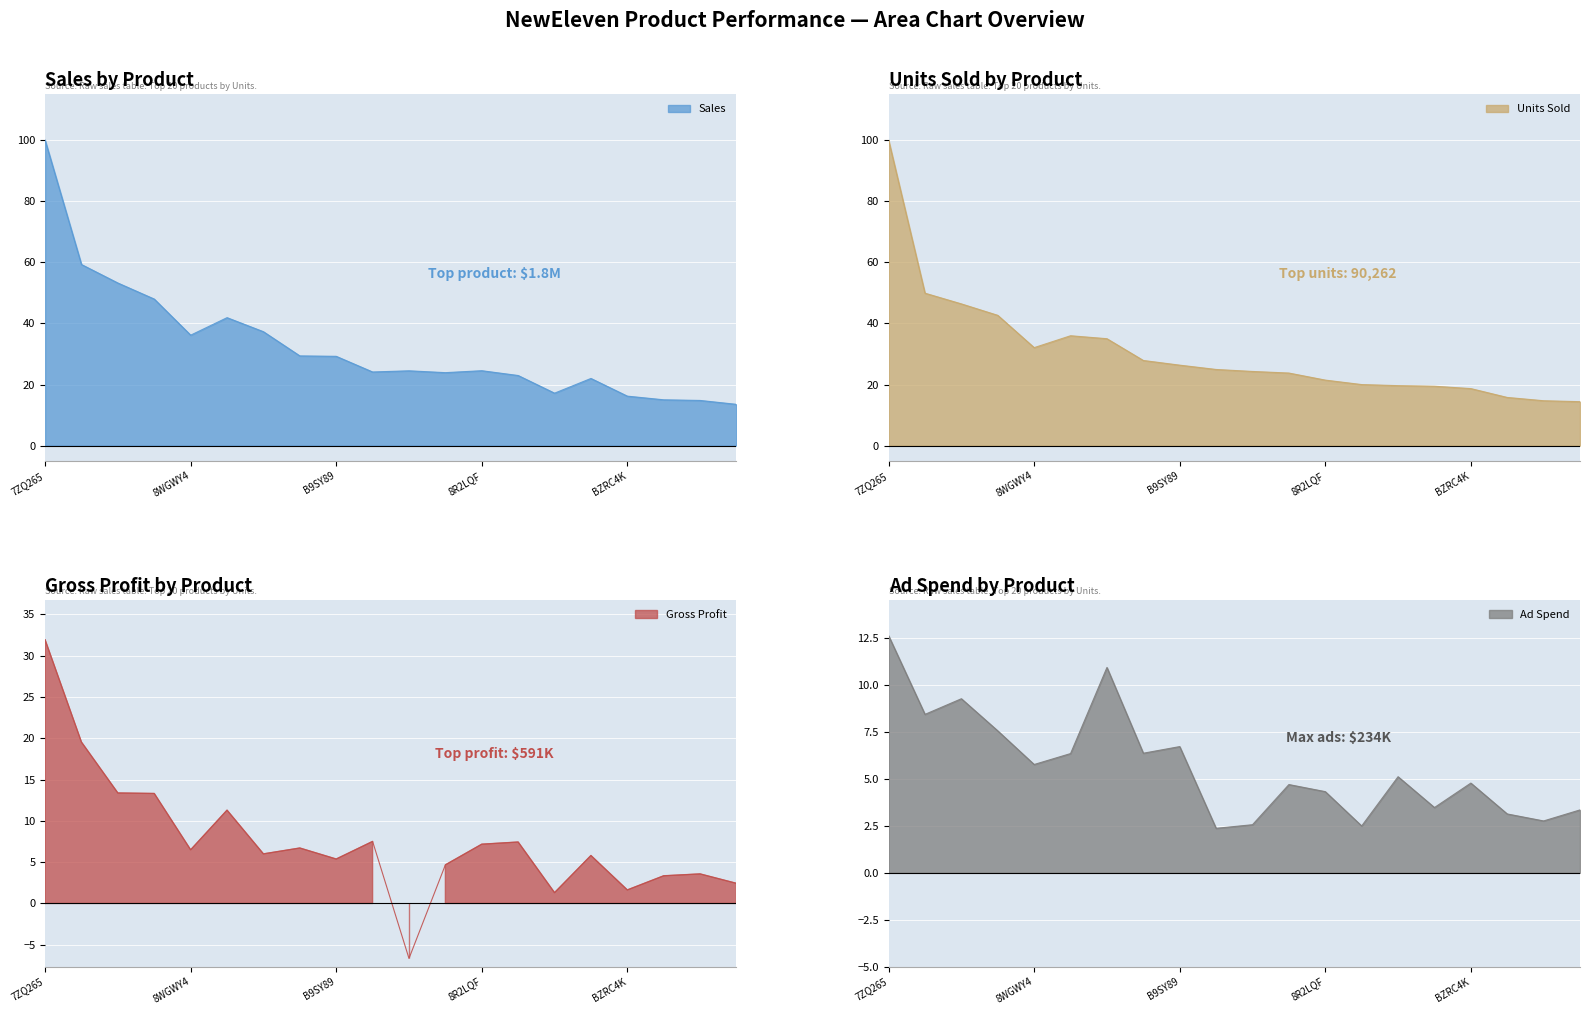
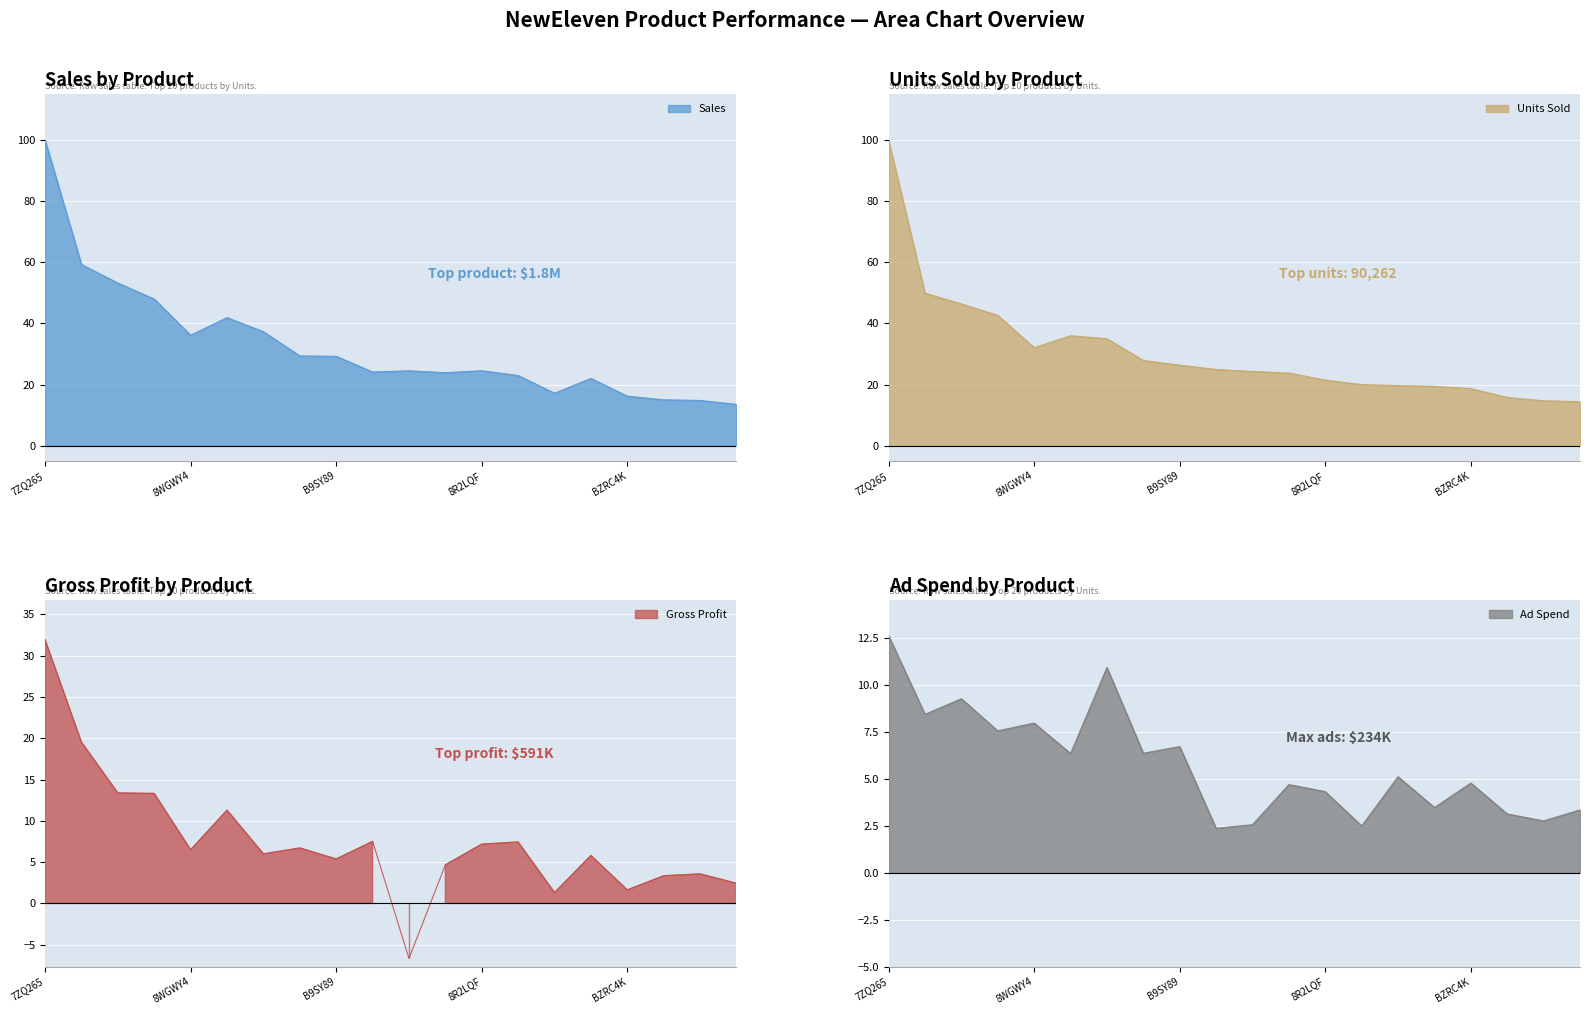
Ad Spend by Product, 8WGWY4: 5.8 -> 8.0
